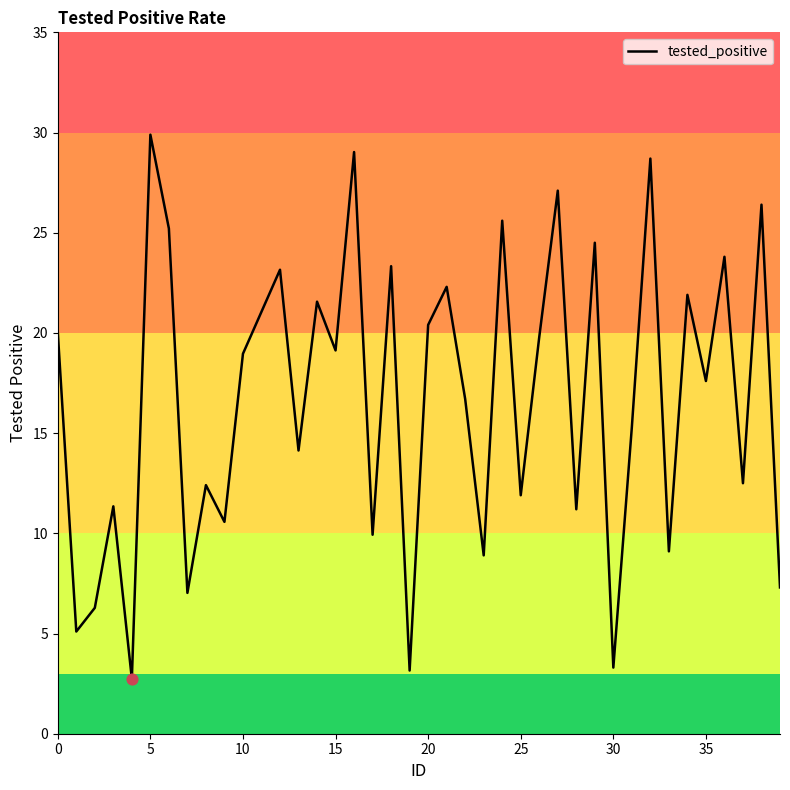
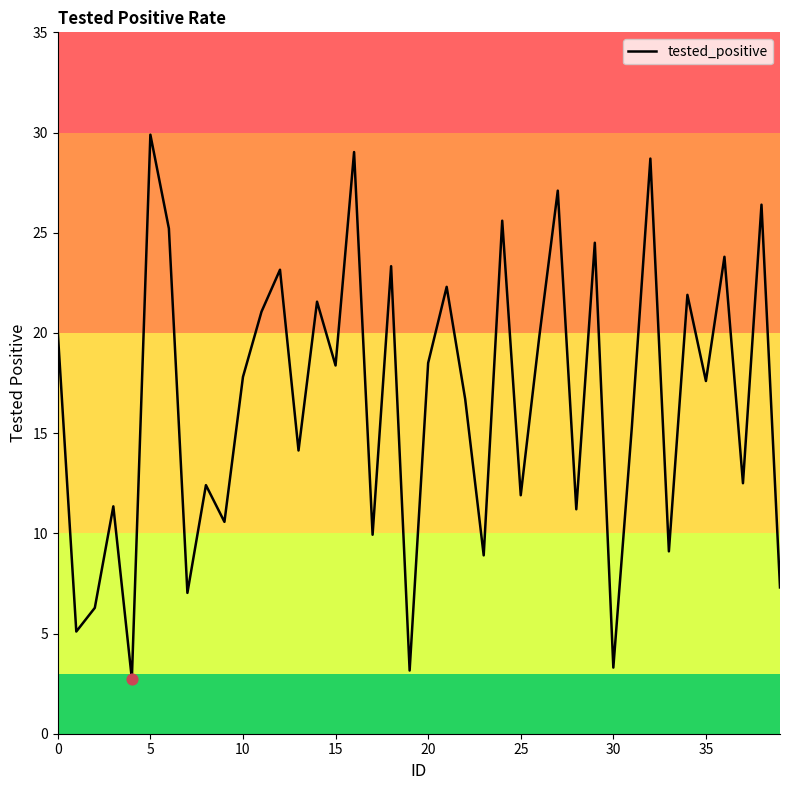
tested_positive, 10: 19.0 -> 17.8
tested_positive, 15: 19.1 -> 18.4
tested_positive, 20: 20.4 -> 18.5
